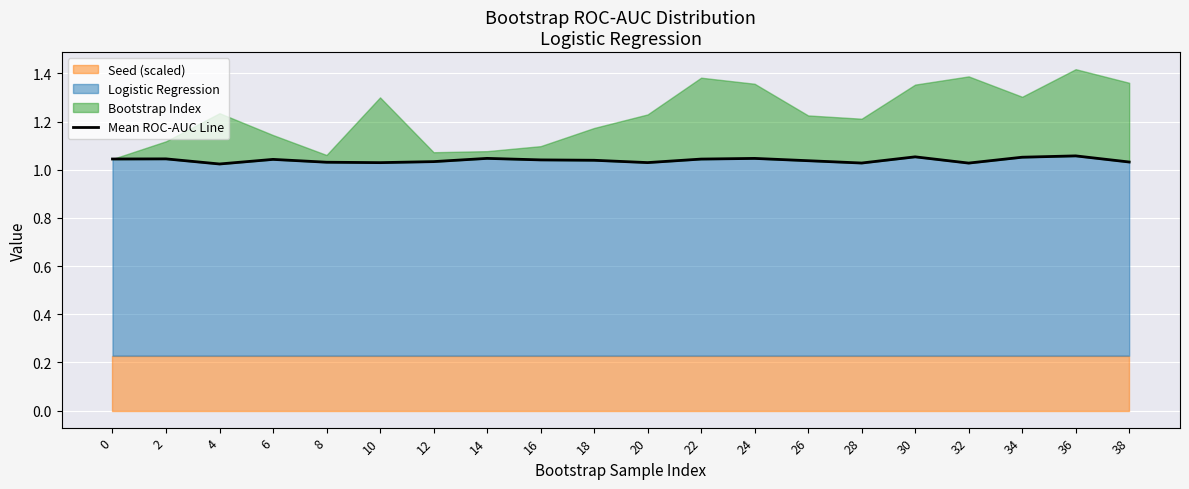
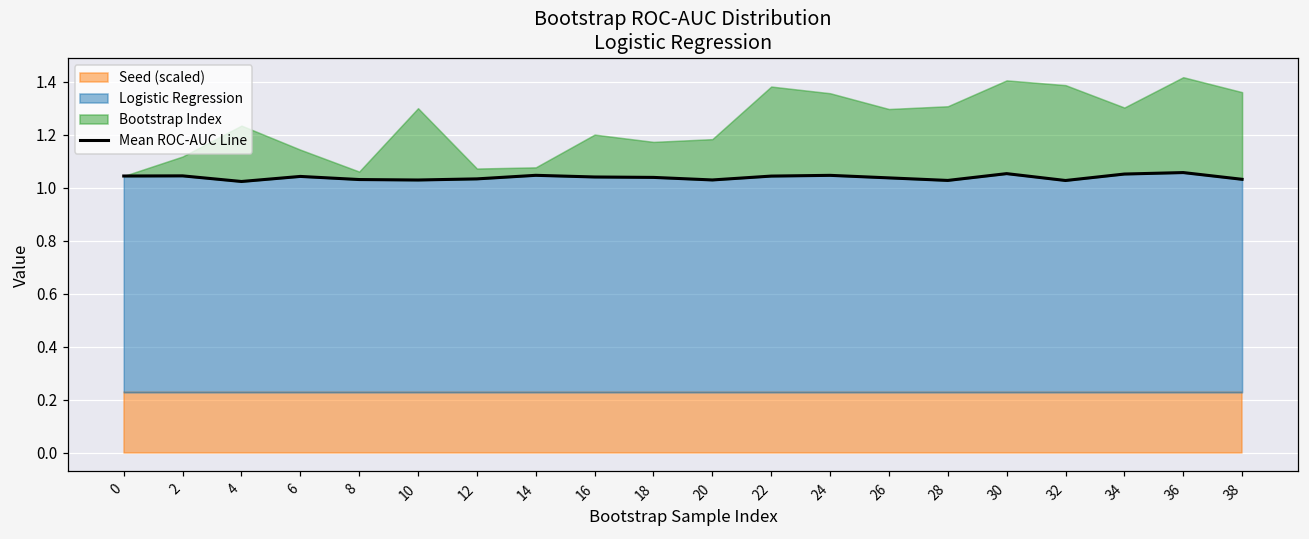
Bootstrap Index, 16: 0.06 -> 0.16
Bootstrap Index, 20: 0.20 -> 0.15
Bootstrap Index, 26: 0.19 -> 0.26
Bootstrap Index, 28: 0.18 -> 0.28
Bootstrap Index, 30: 0.30 -> 0.35
